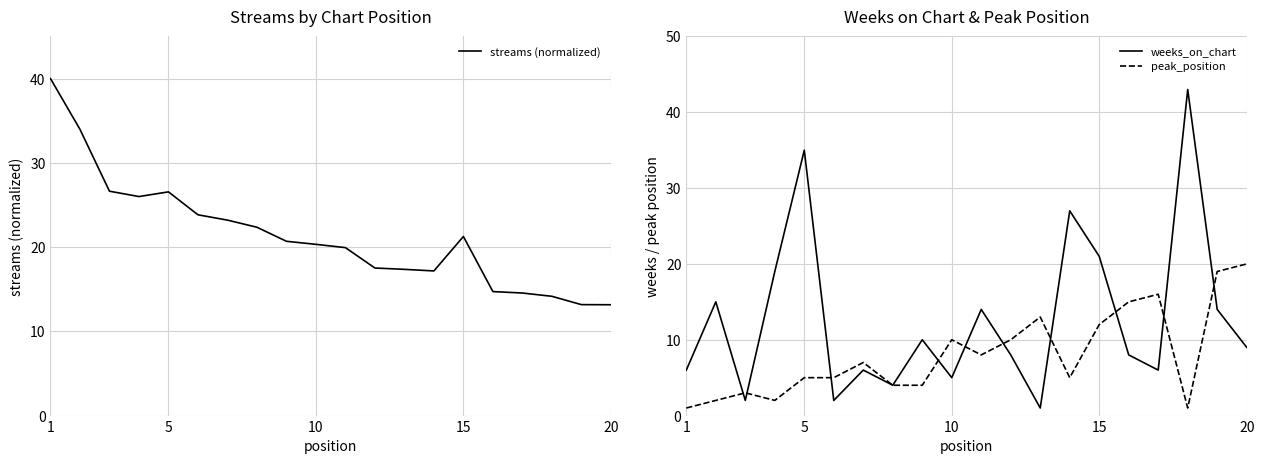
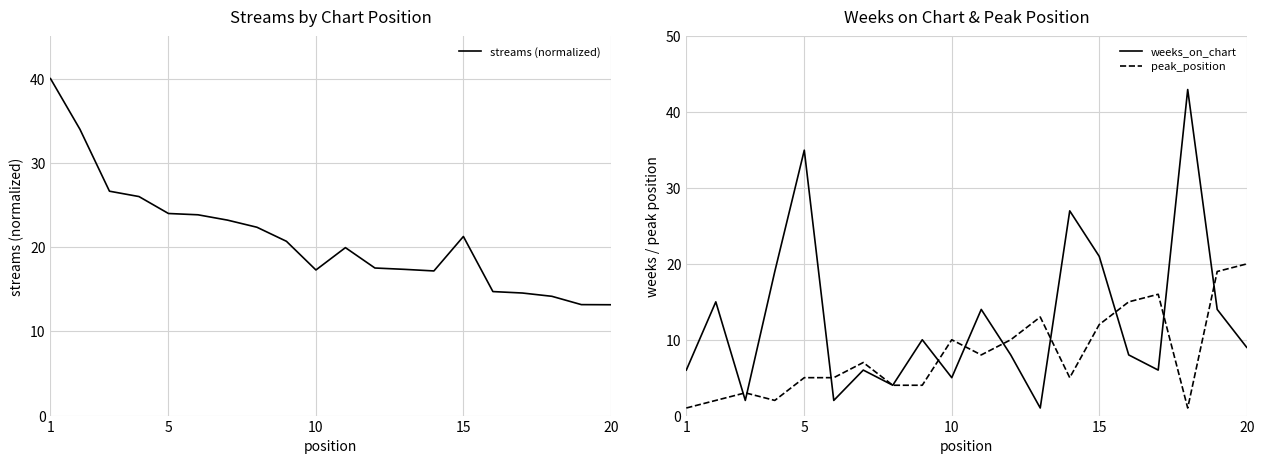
Streams by Chart Position, 5: 27 -> 24
Streams by Chart Position, 10: 20 -> 17
